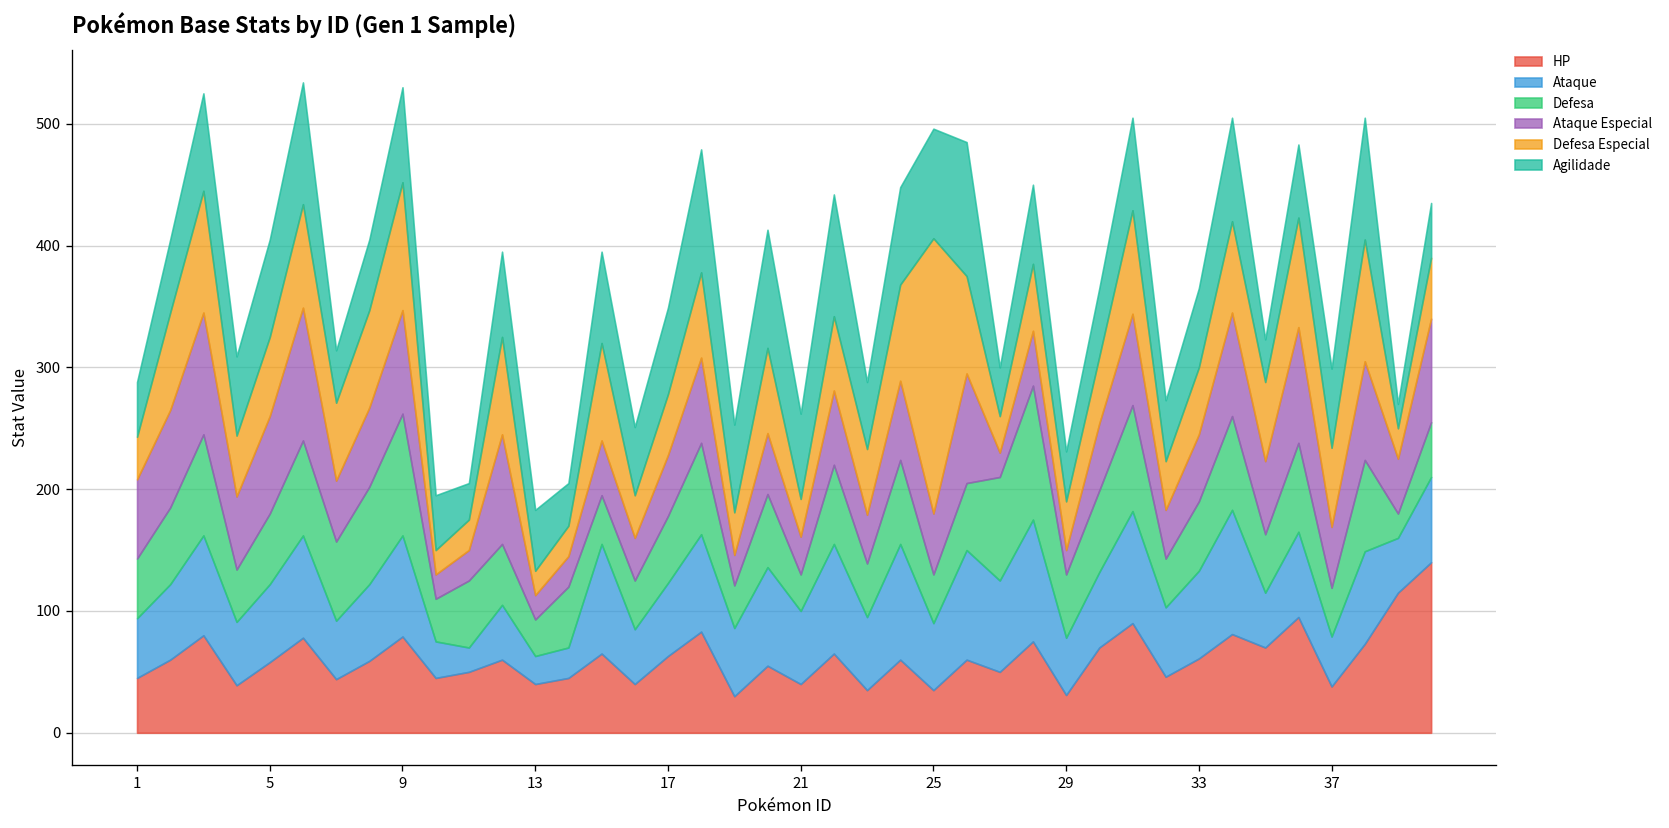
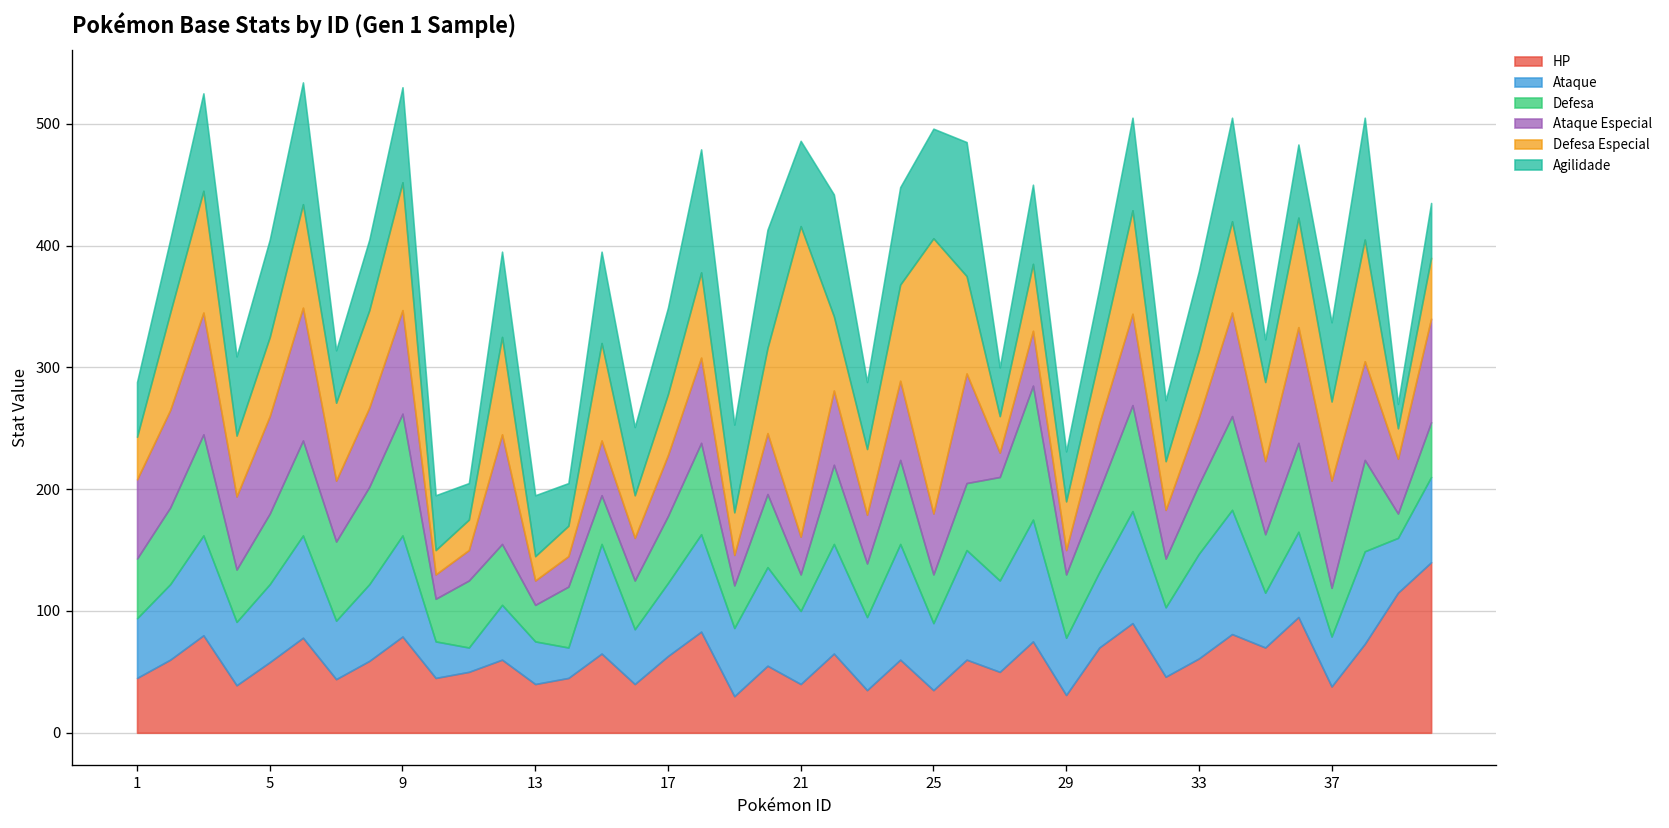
Ataque, 13: 23 -> 35
Defesa Especial, 21: 31 -> 255
Ataque, 33: 72 -> 86
Ataque Especial, 37: 50 -> 88
